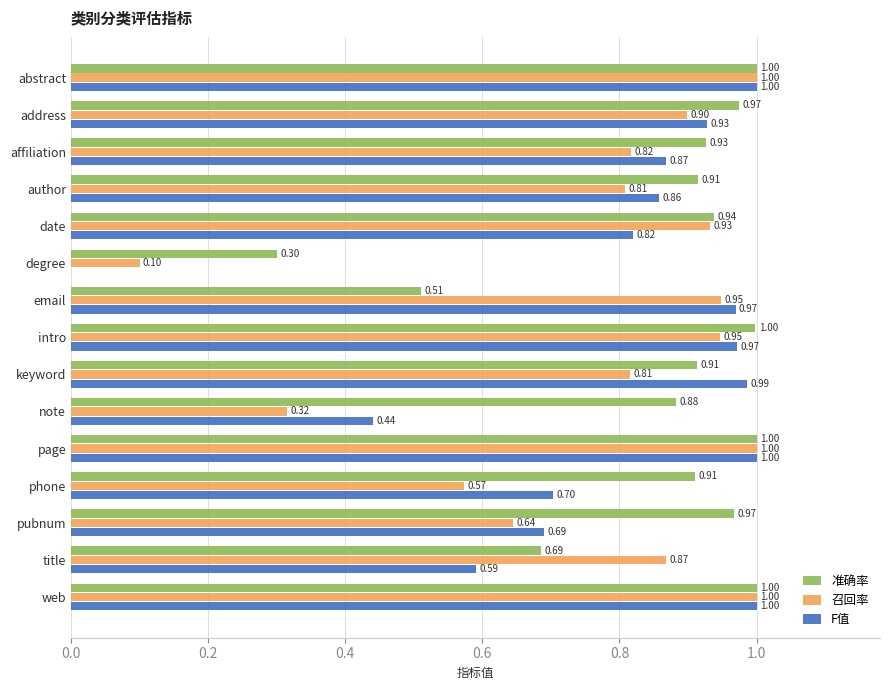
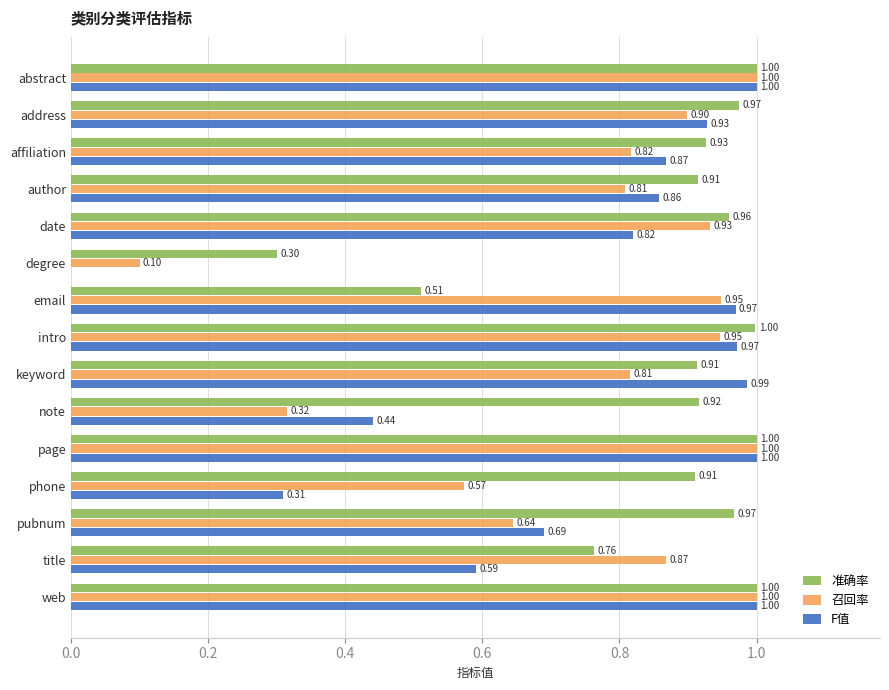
准确率, date: 0.94 -> 0.96
准确率, note: 0.88 -> 0.92
F值, phone: 0.70 -> 0.31
准确率, title: 0.69 -> 0.76
